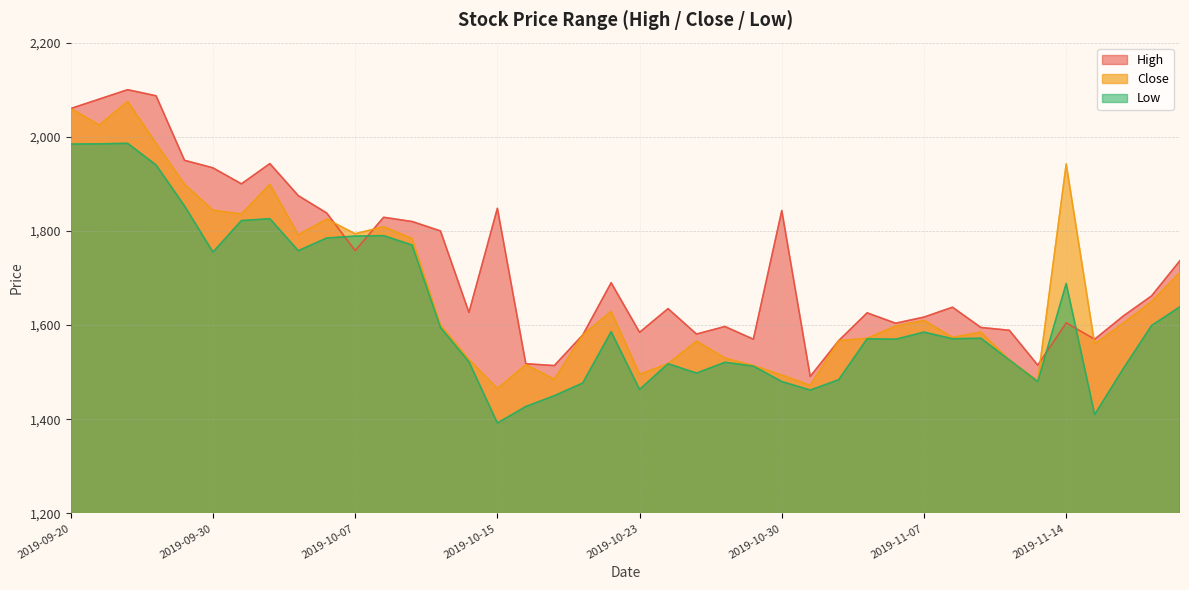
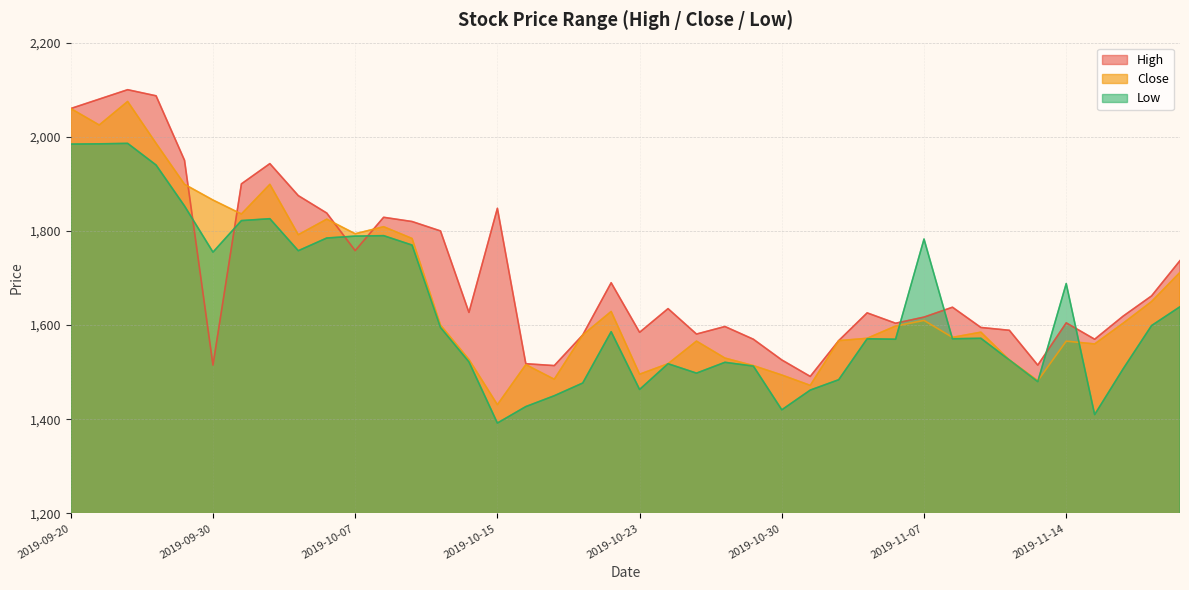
High, 2019-09-30: 1,930 -> 1,520
Close, 2019-09-30: 1,840 -> 1,870
Close, 2019-10-15: 1,470 -> 1,430
High, 2019-10-30: 1,840 -> 1,530
Low, 2019-10-30: 1,480 -> 1,420
Low, 2019-11-07: 1,590 -> 1,780
Close, 2019-11-14: 1,940 -> 1,570
